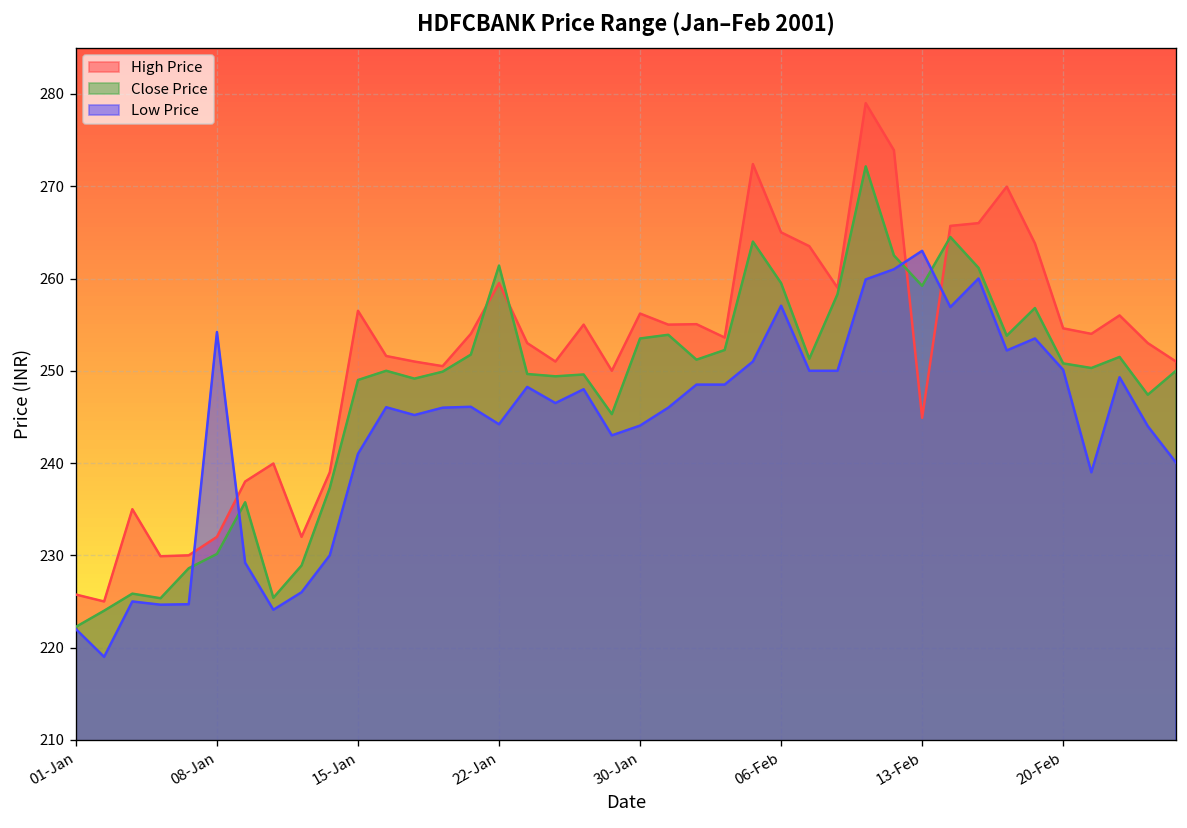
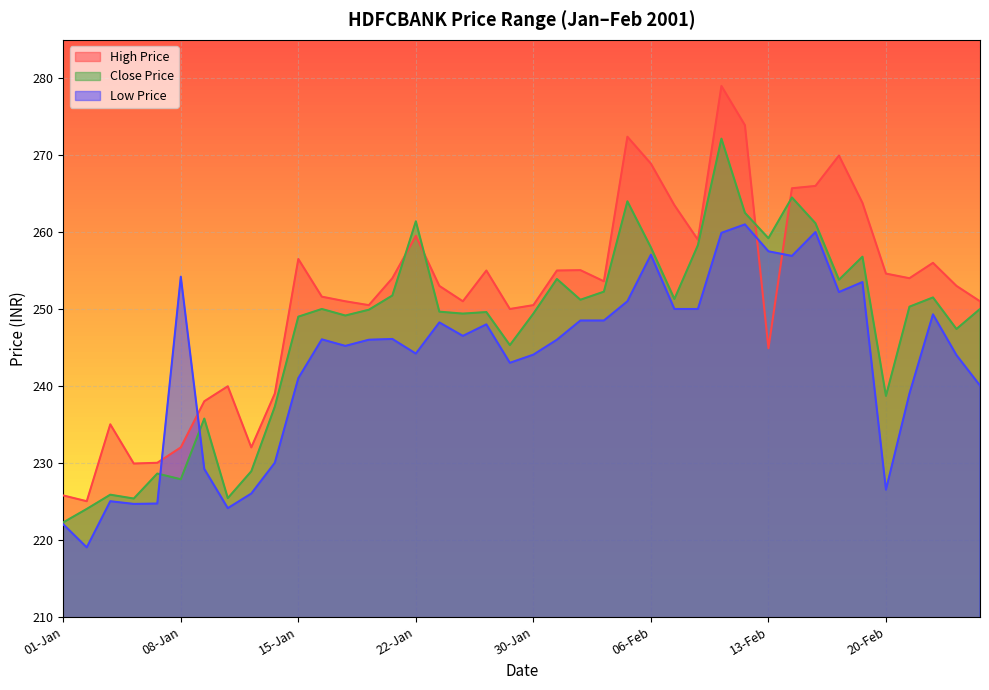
Close Price, 08-Jan: 230 -> 228
High Price, 30-Jan: 256 -> 251
Close Price, 30-Jan: 254 -> 249
High Price, 06-Feb: 265 -> 269
Close Price, 06-Feb: 260 -> 258
Low Price, 13-Feb: 263 -> 258
Close Price, 20-Feb: 251 -> 239
Low Price, 20-Feb: 250 -> 227
